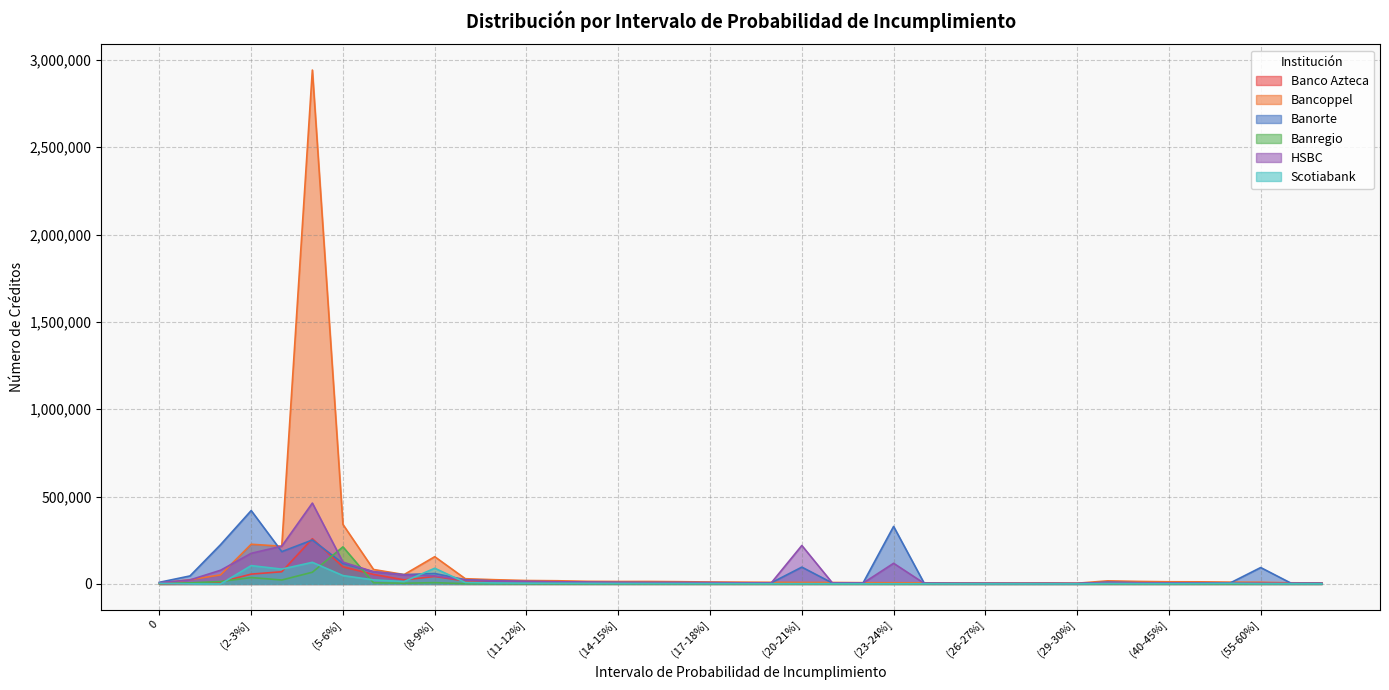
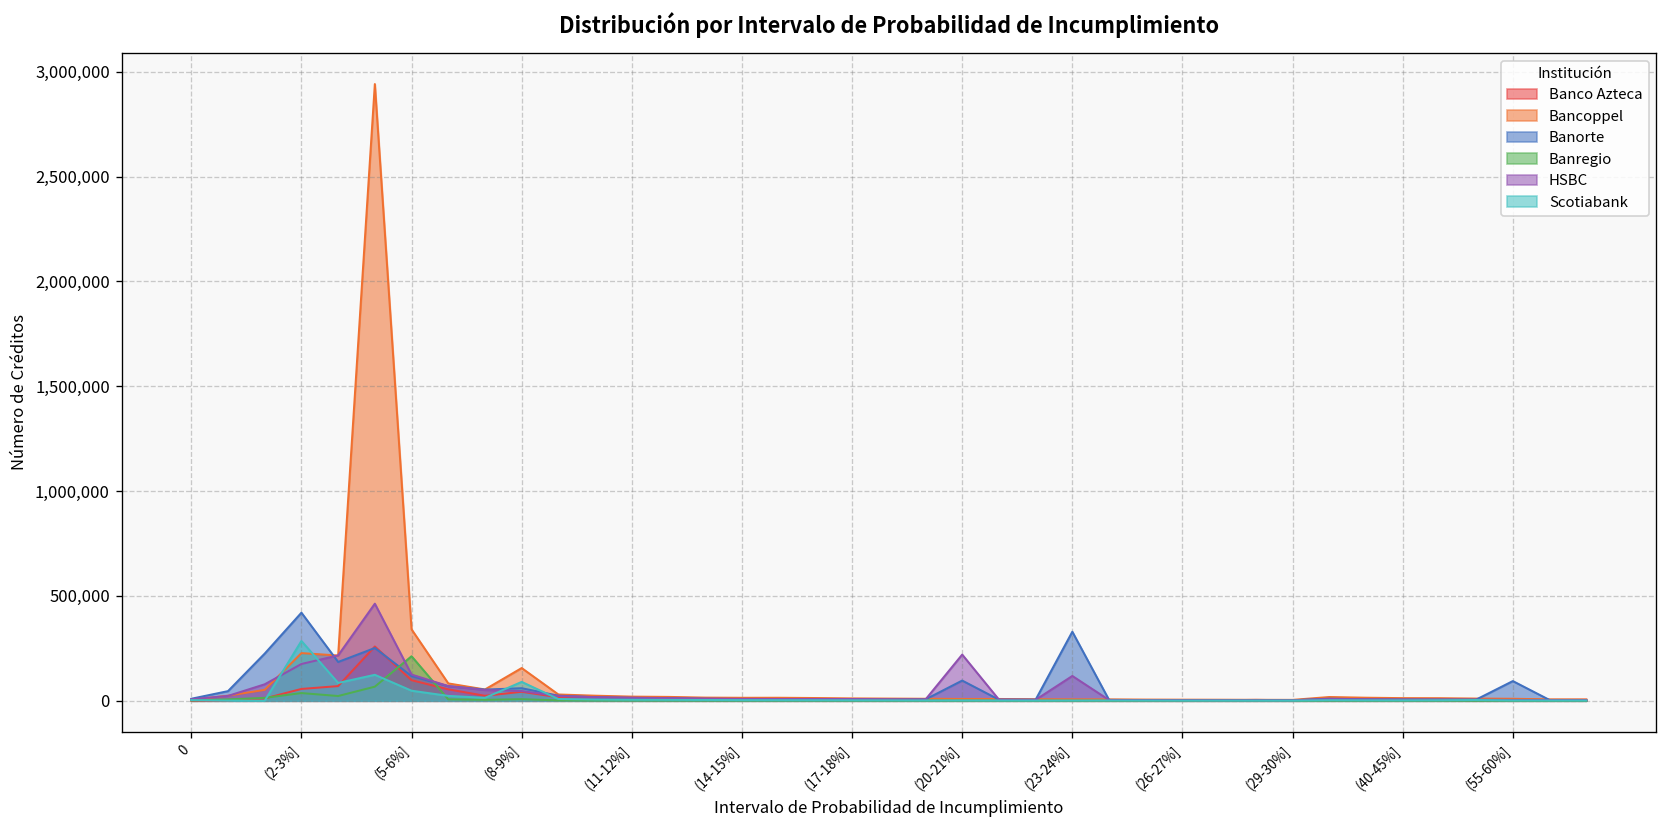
Scotiabank, (2-3%]: 100,000 -> 290,000
